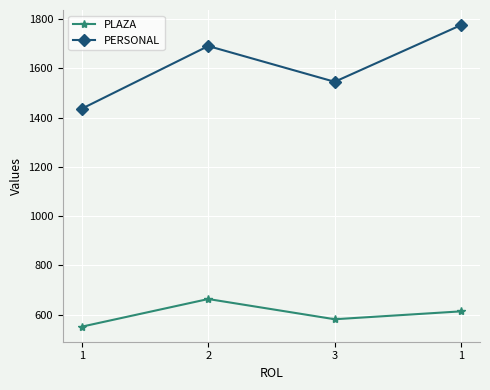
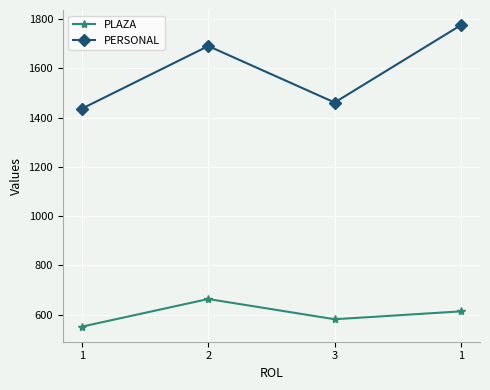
PERSONAL, 3: 1550 -> 1460
